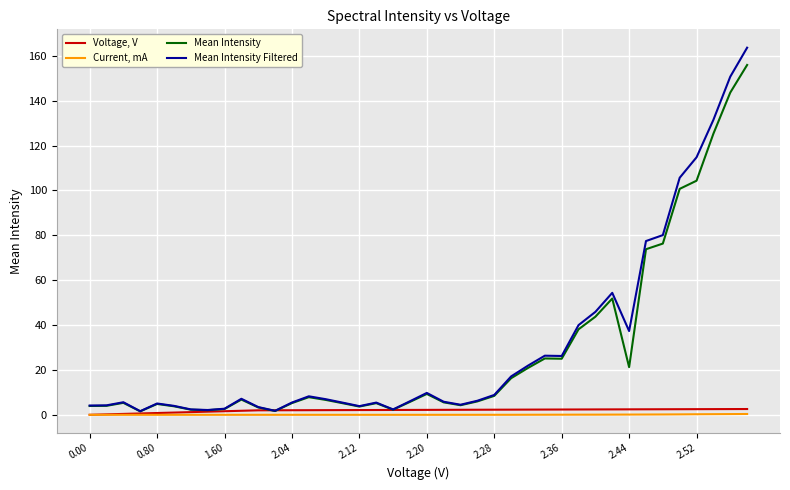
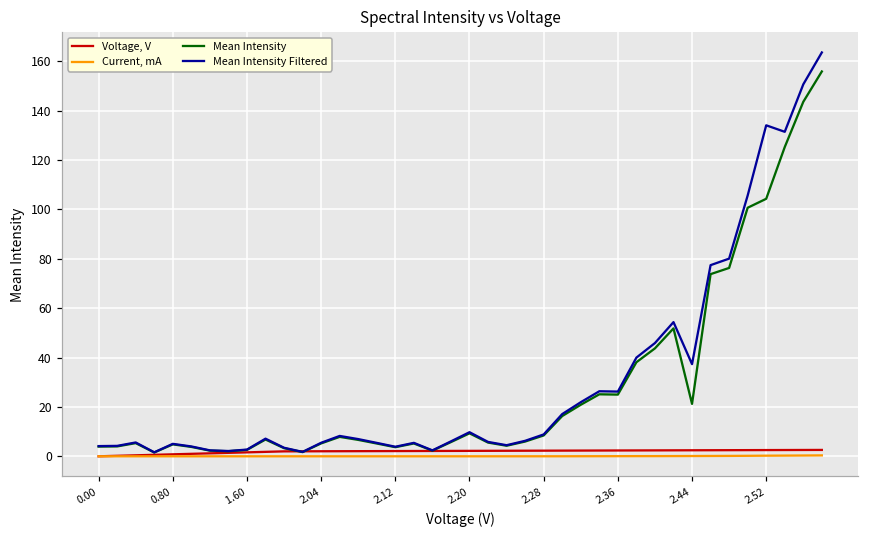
Mean Intensity Filtered, 2.52: 115 -> 134
